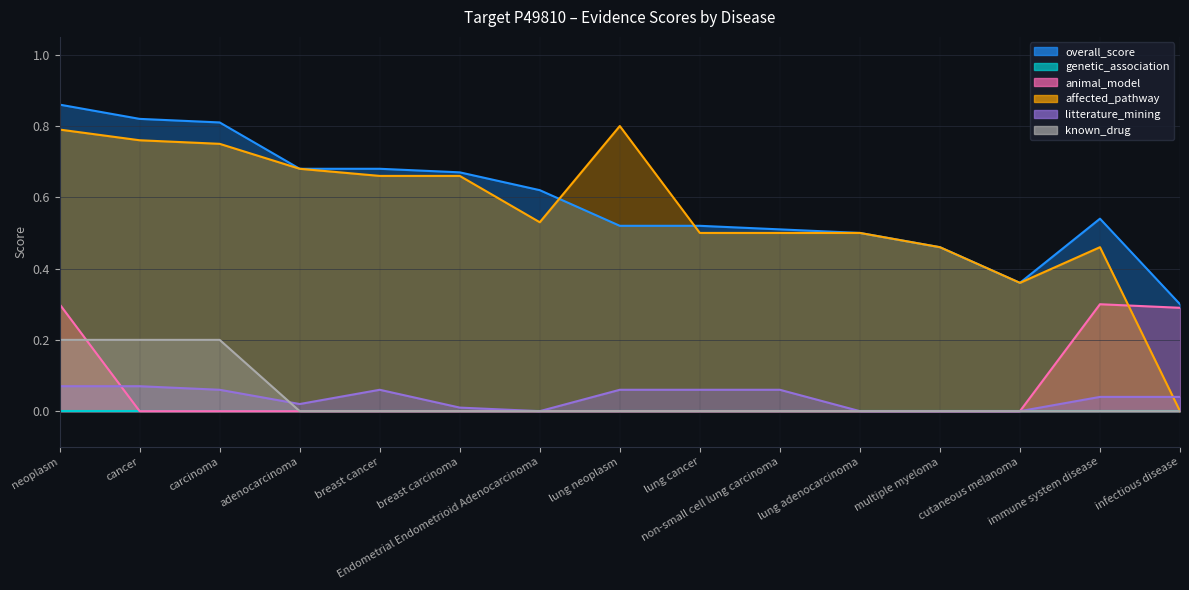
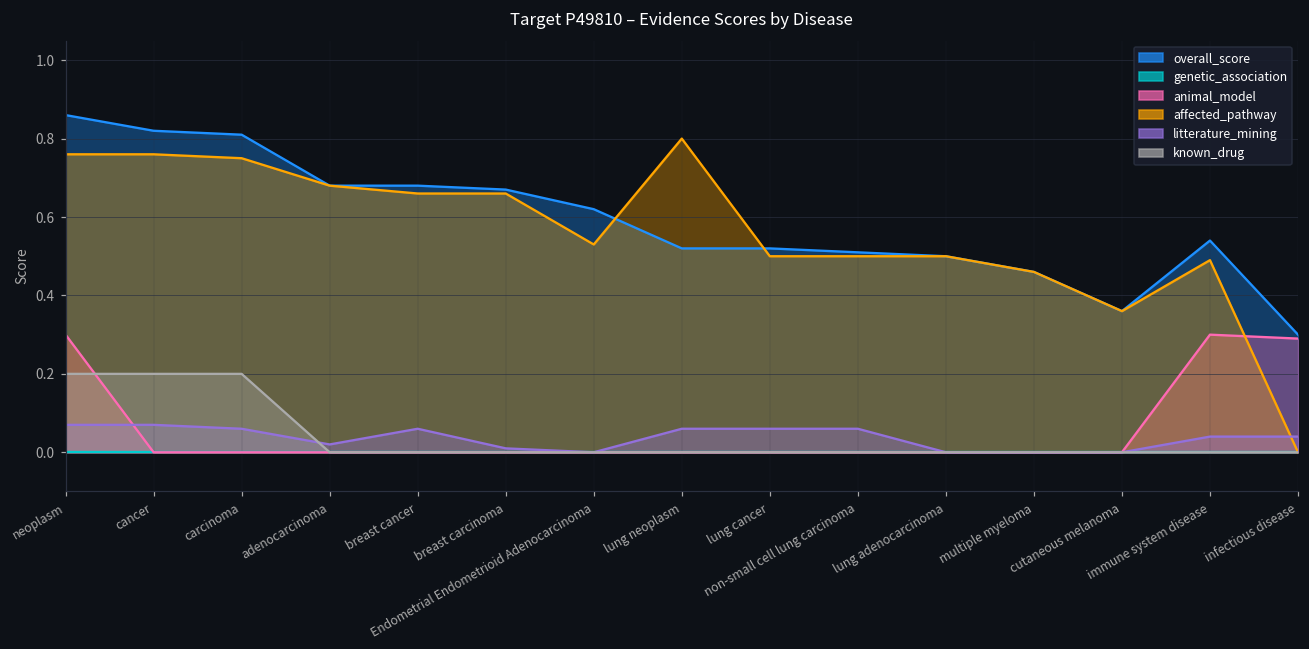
affected_pathway, neoplasm: 0.79 -> 0.76
affected_pathway, immune system disease: 0.46 -> 0.49
